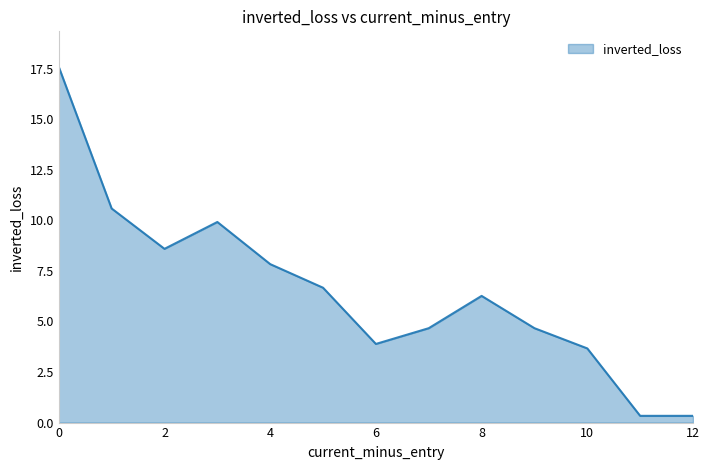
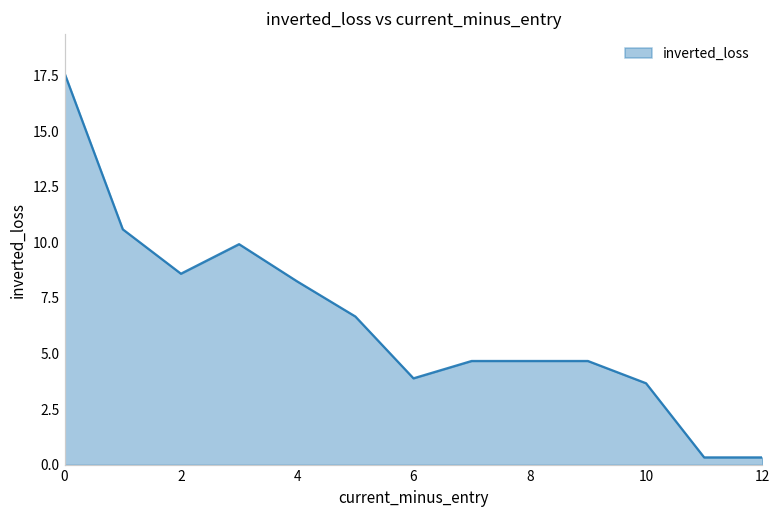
4: 7.8 -> 8.2
8: 6.3 -> 4.7
